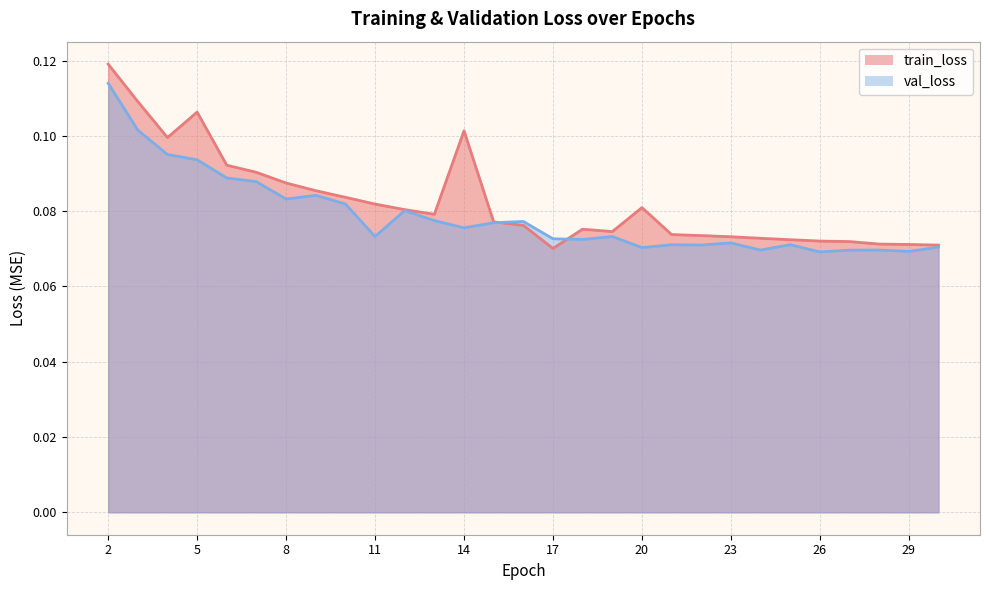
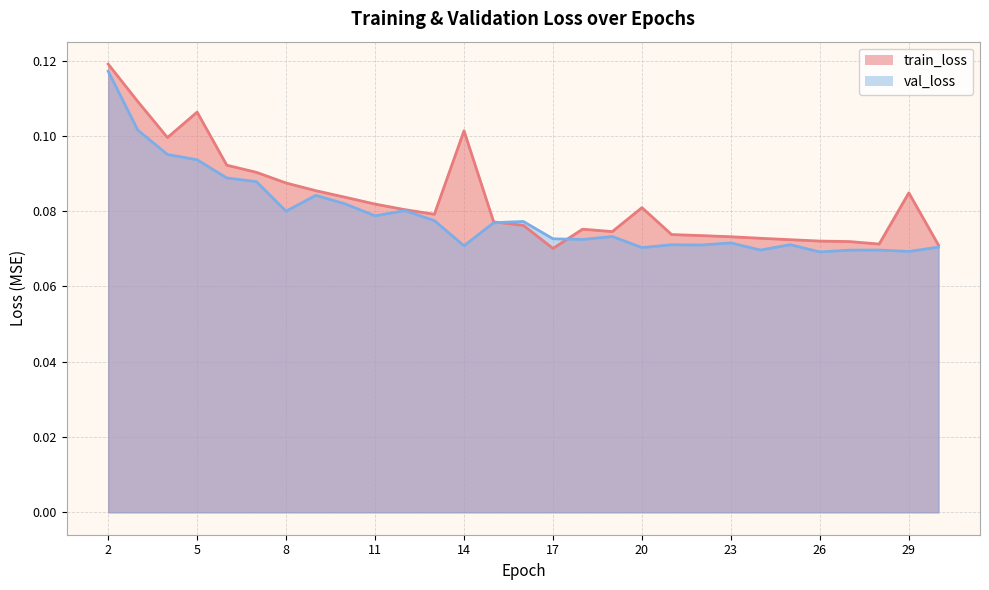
val_loss, 2: 0.114 -> 0.117
val_loss, 8: 0.083 -> 0.080
val_loss, 11: 0.073 -> 0.079
val_loss, 14: 0.076 -> 0.071
train_loss, 29: 0.071 -> 0.085
